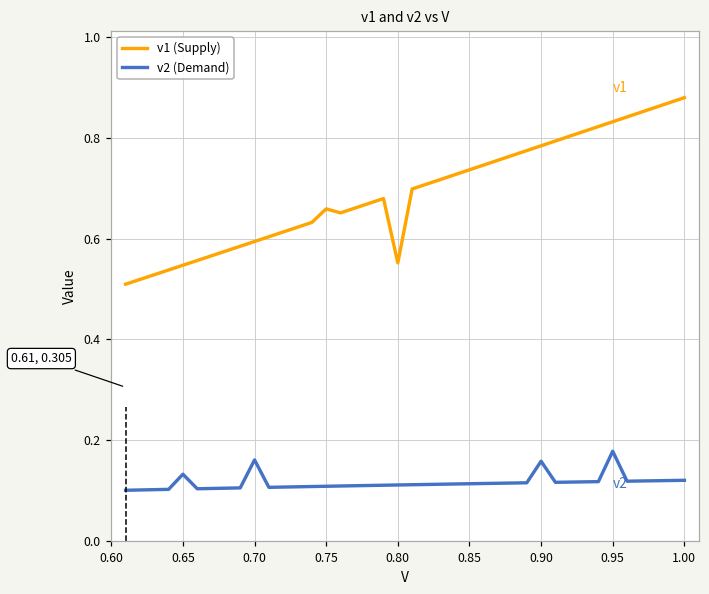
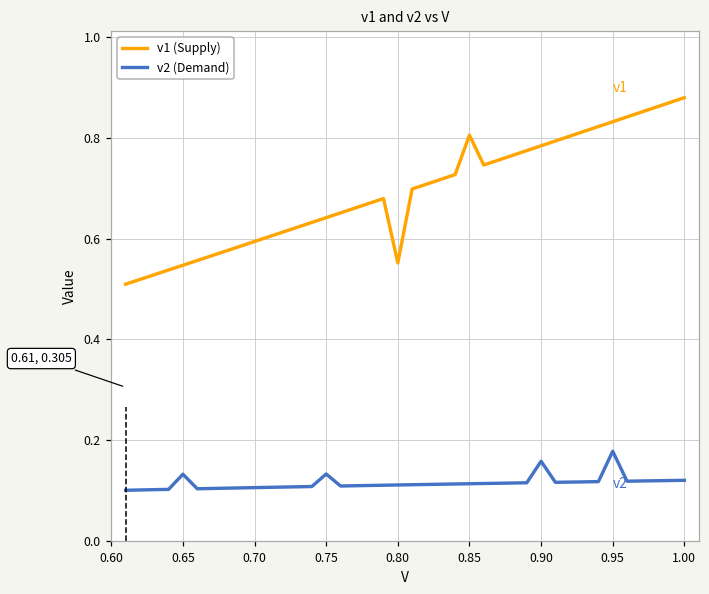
v2 (Demand), 0.70: 0.16 -> 0.11
v1 (Supply), 0.75: 0.66 -> 0.64
v2 (Demand), 0.75: 0.11 -> 0.13
v1 (Supply), 0.85: 0.74 -> 0.81
